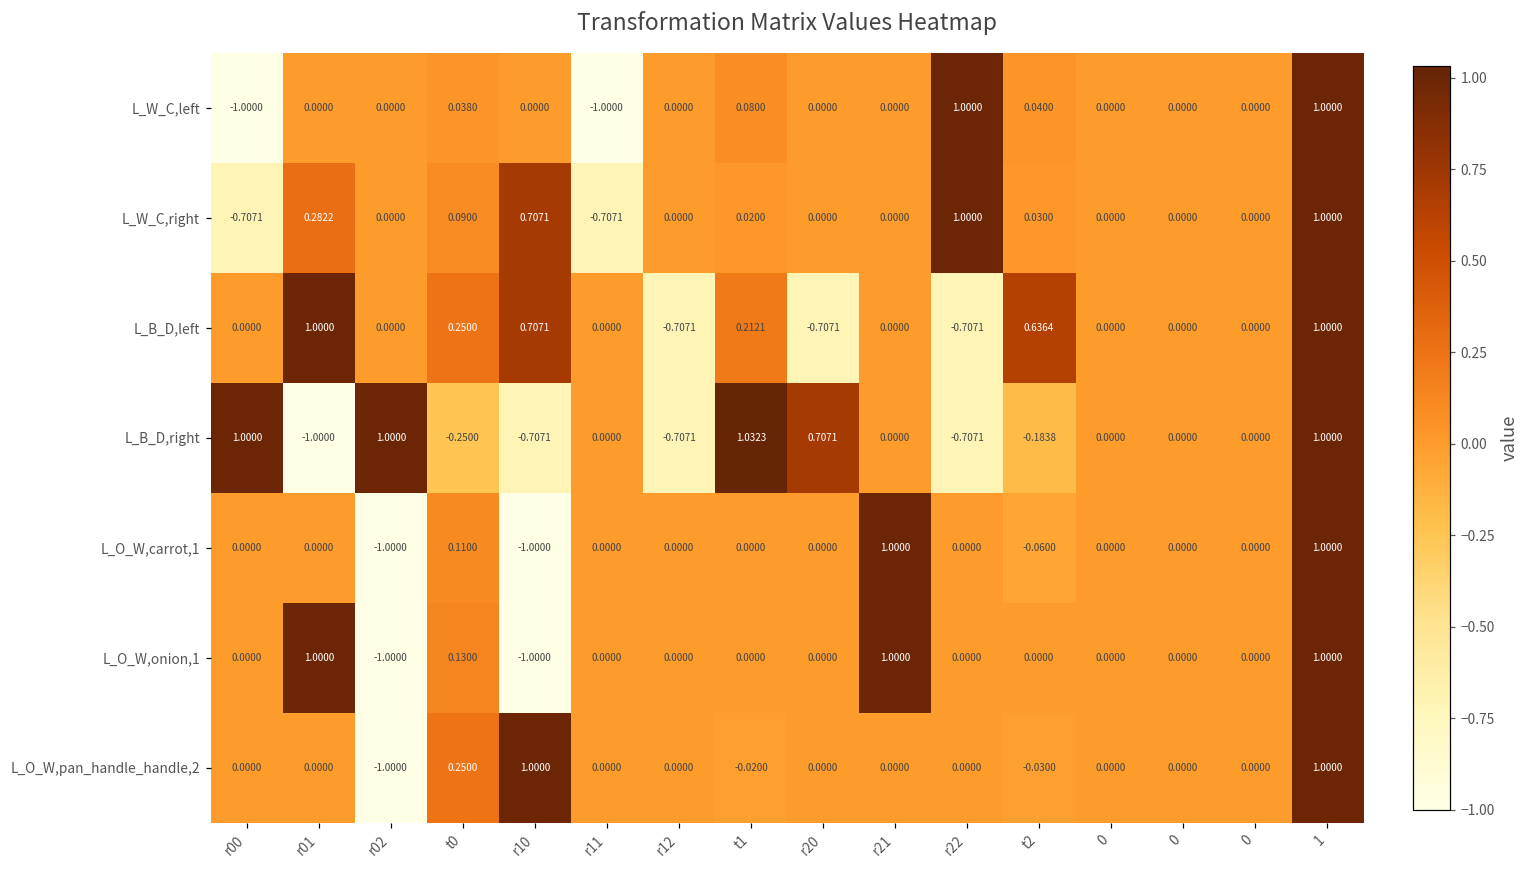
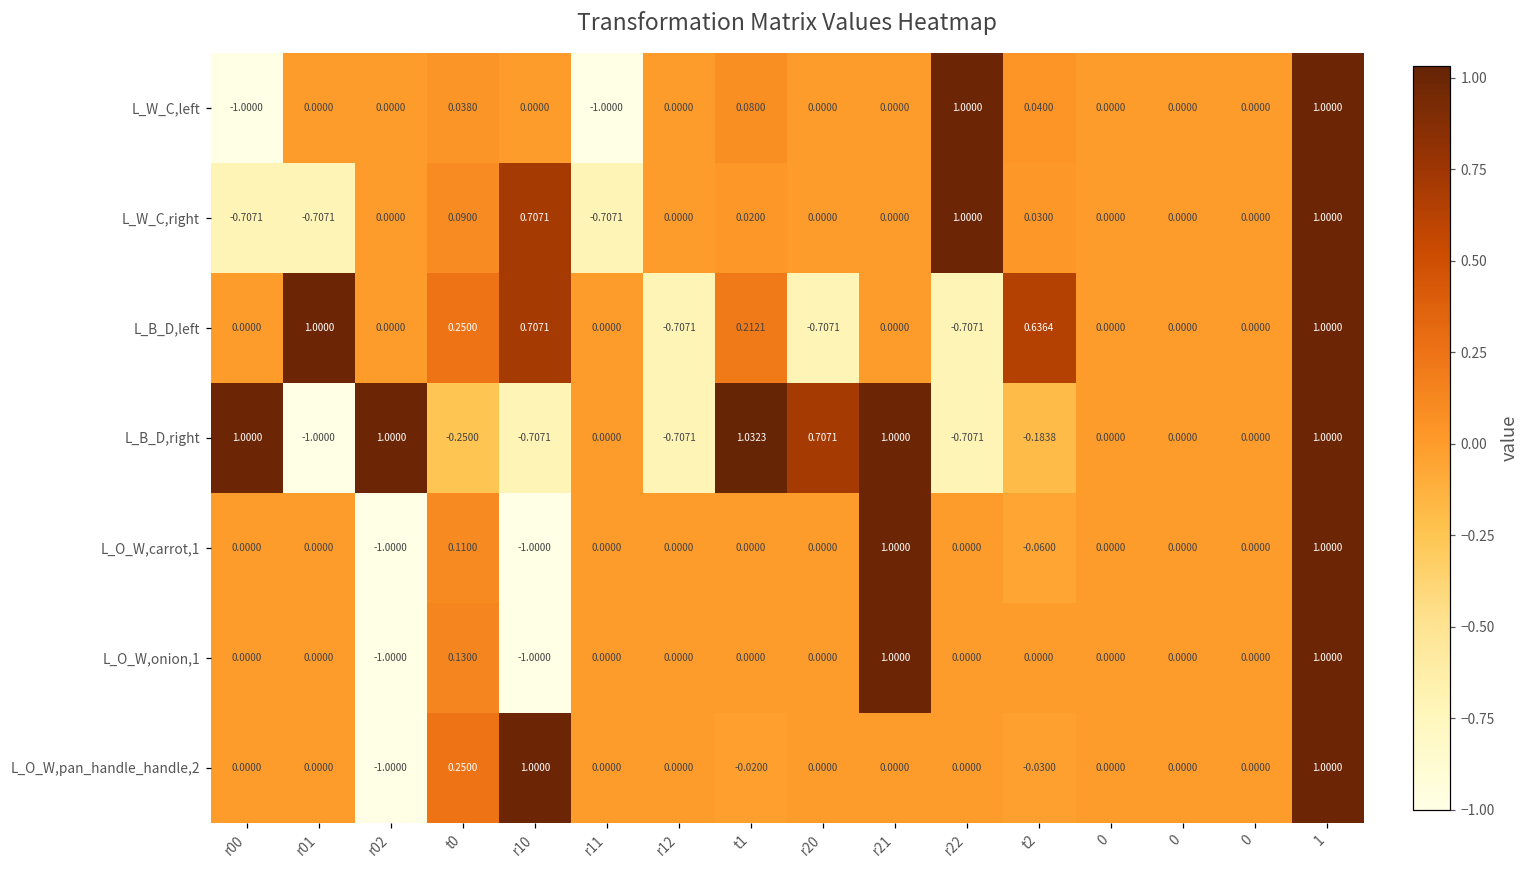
L_W_C,right, r01: 0.2822 -> -0.7071
L_B_D,right, r21: 0.0000 -> 1.0000
L_O_W,onion,1, r01: 1.0000 -> 0.0000
